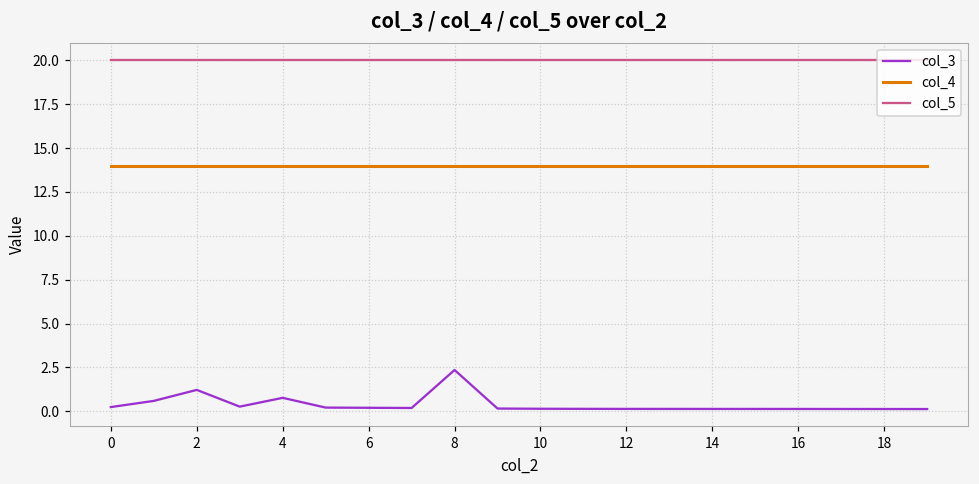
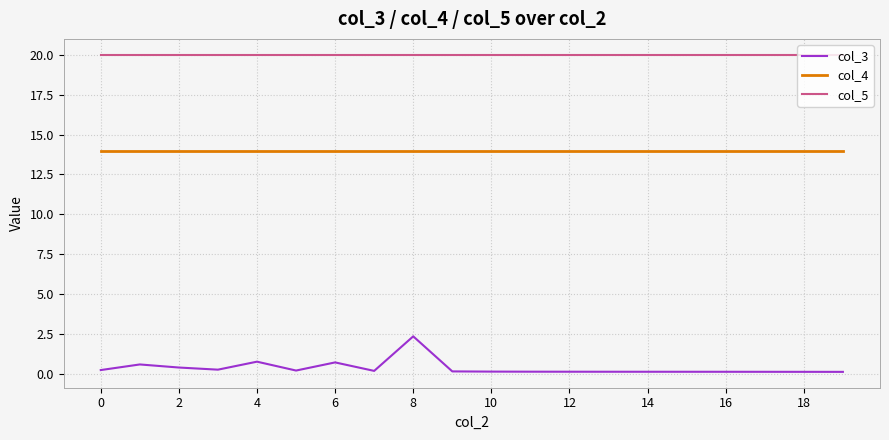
col_3, 2: 1.2 -> 0.4
col_3, 6: 0.2 -> 0.7
